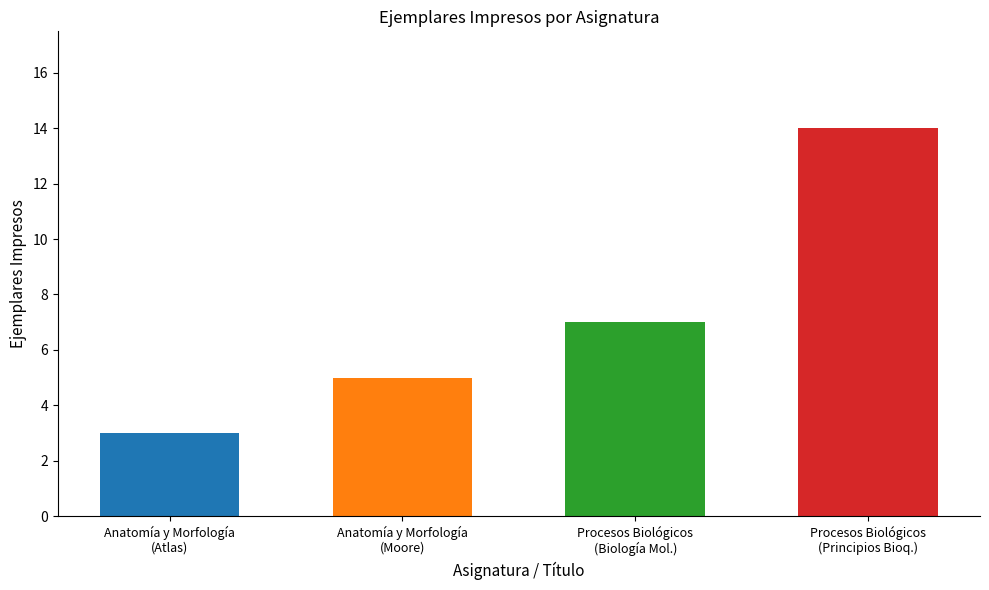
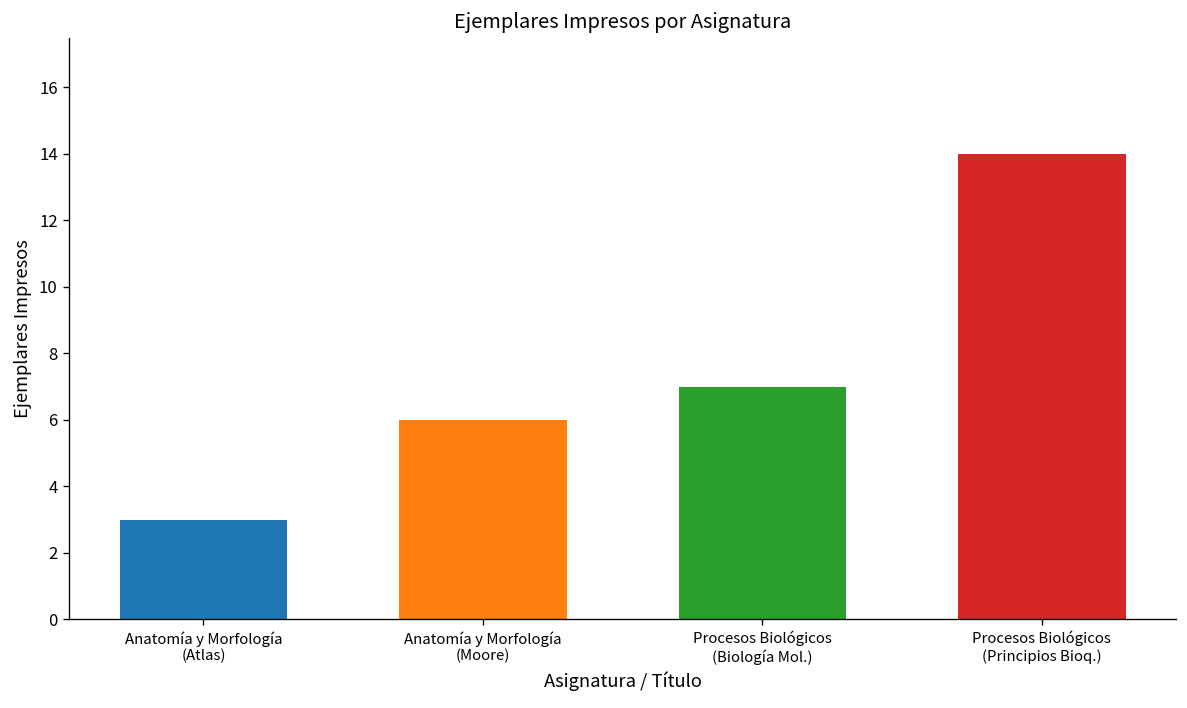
Anatomía y Morfología (Moore): 5 -> 6
